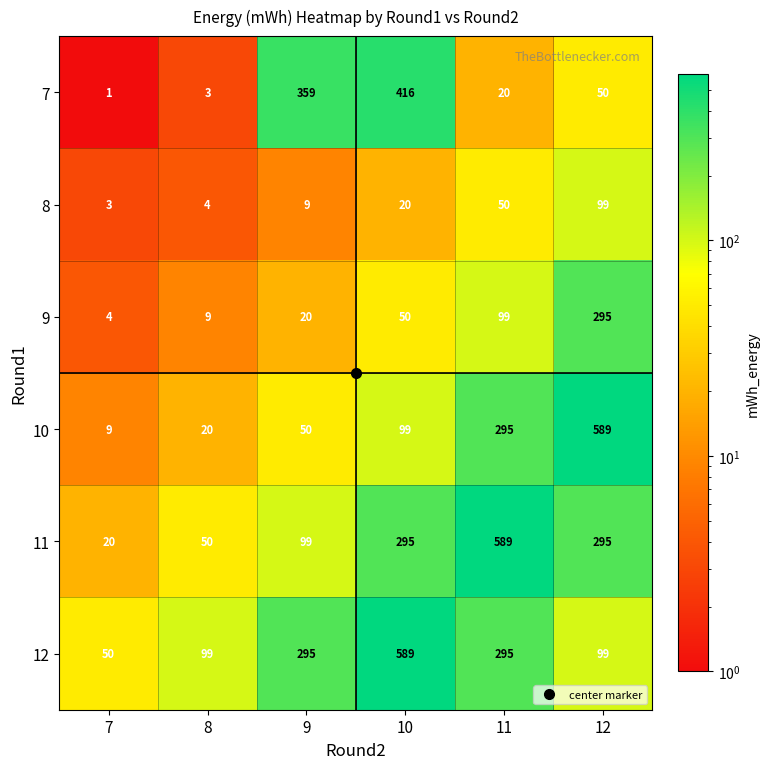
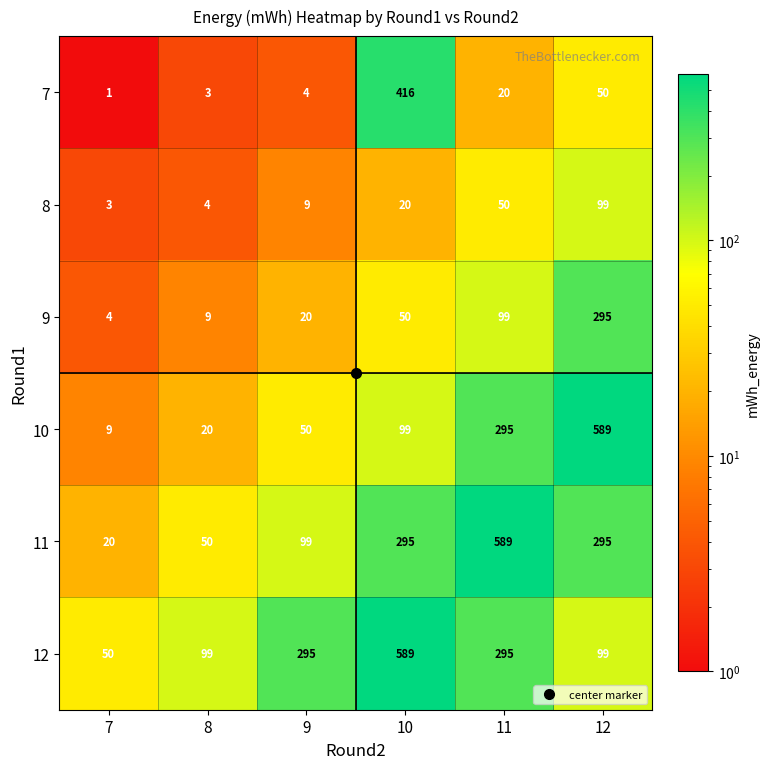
7, 9: 359 -> 4
